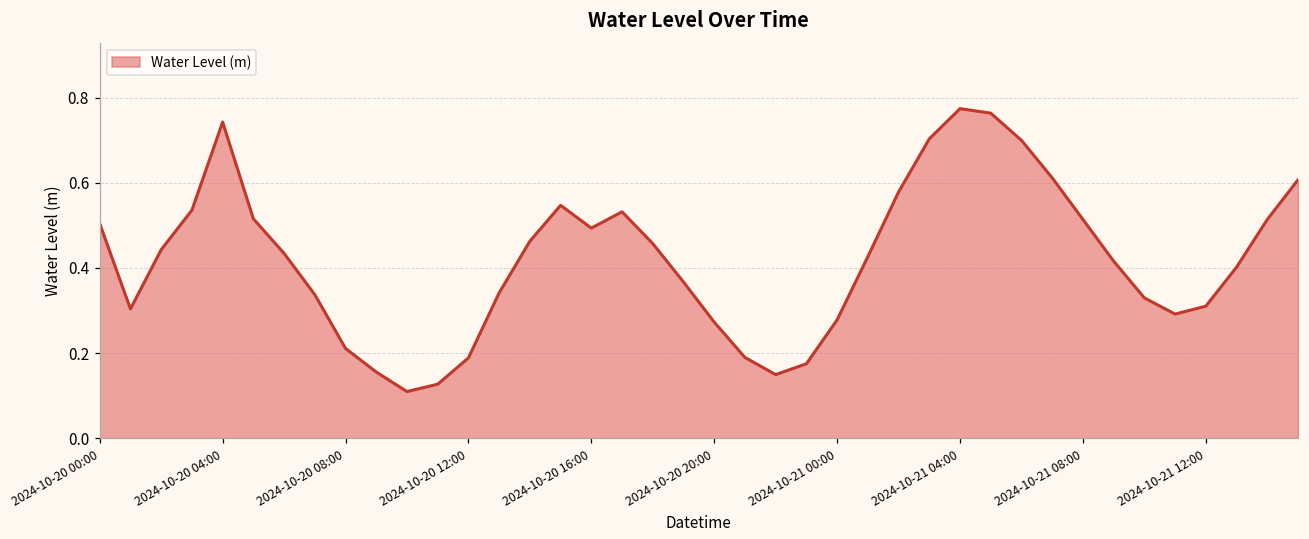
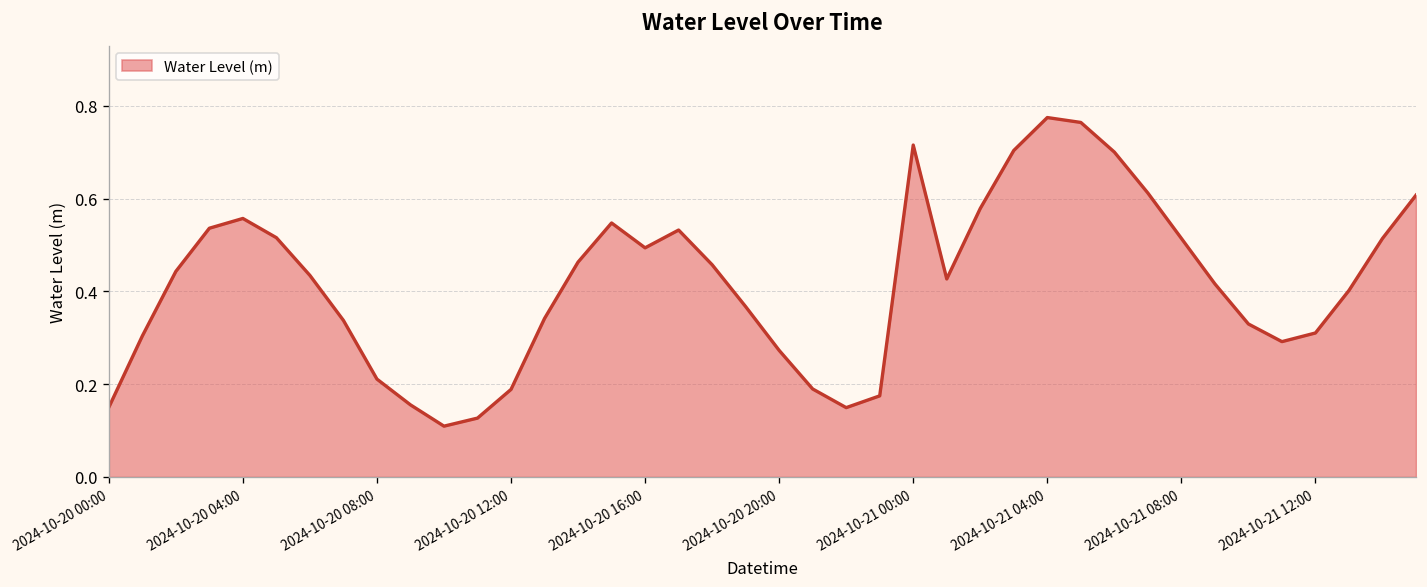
2024-10-20 00:00: 0.50 -> 0.15
2024-10-20 04:00: 0.74 -> 0.56
2024-10-21 00:00: 0.28 -> 0.72
